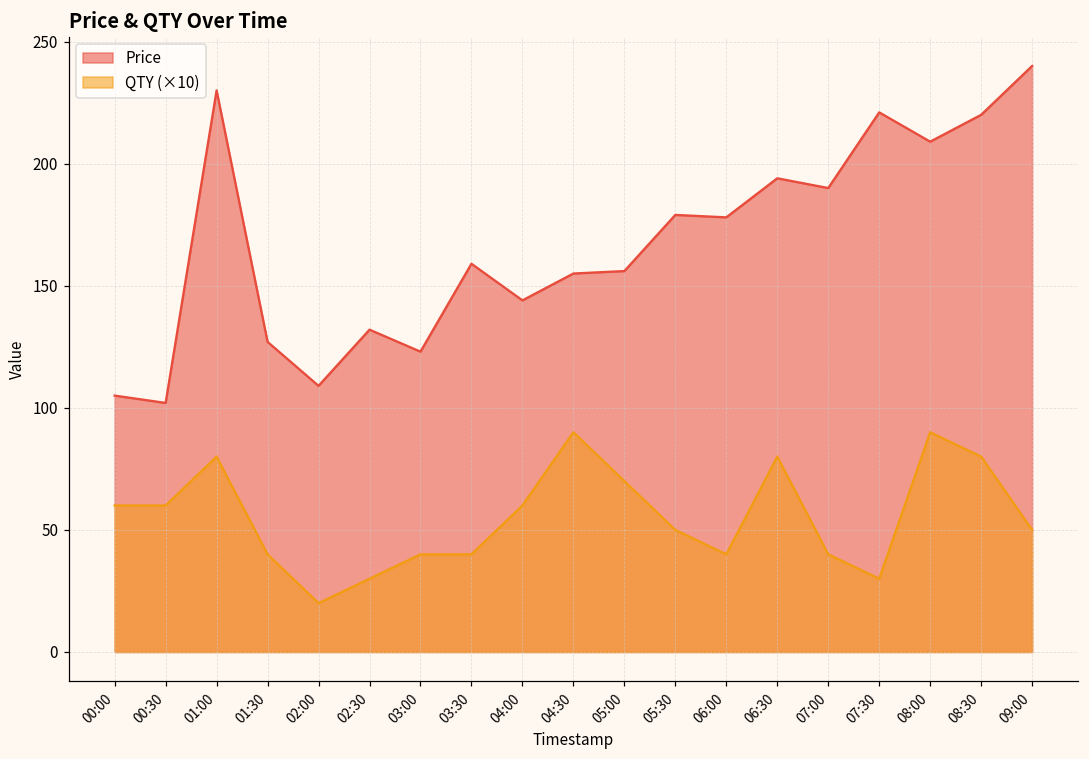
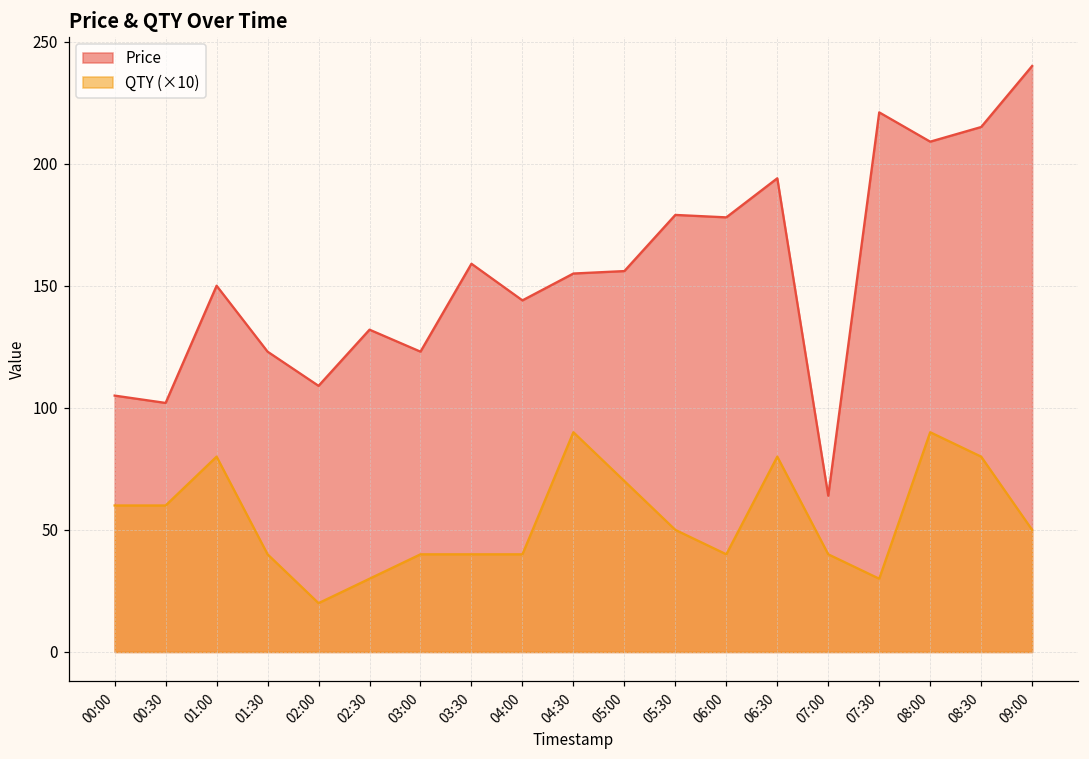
Price, 01:00: 230 -> 150
Price, 01:30: 127 -> 123
QTY (×10), 04:00: 60 -> 40
Price, 07:00: 190 -> 64
Price, 08:30: 220 -> 215
